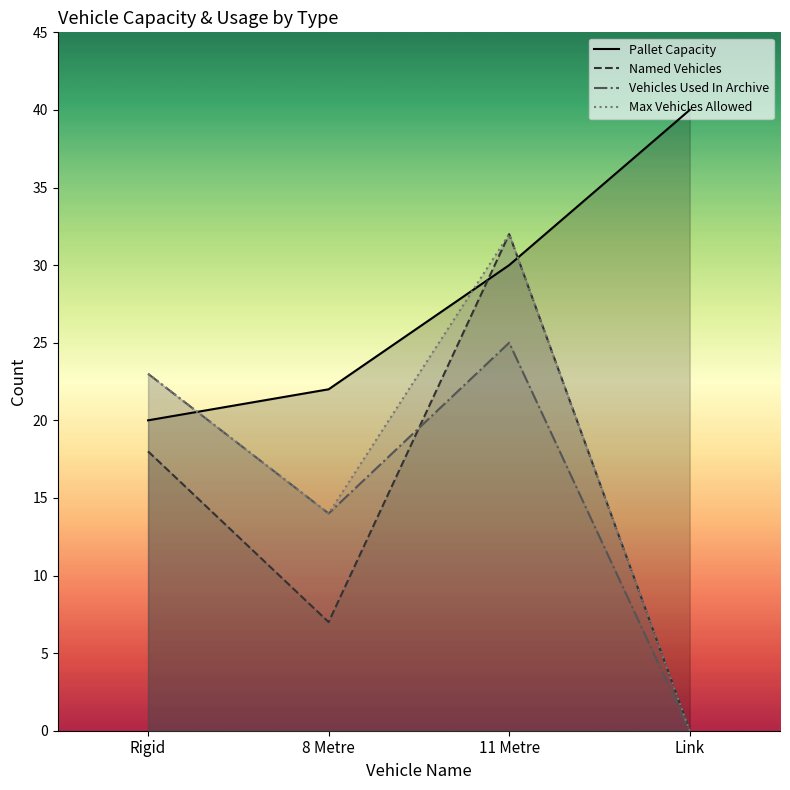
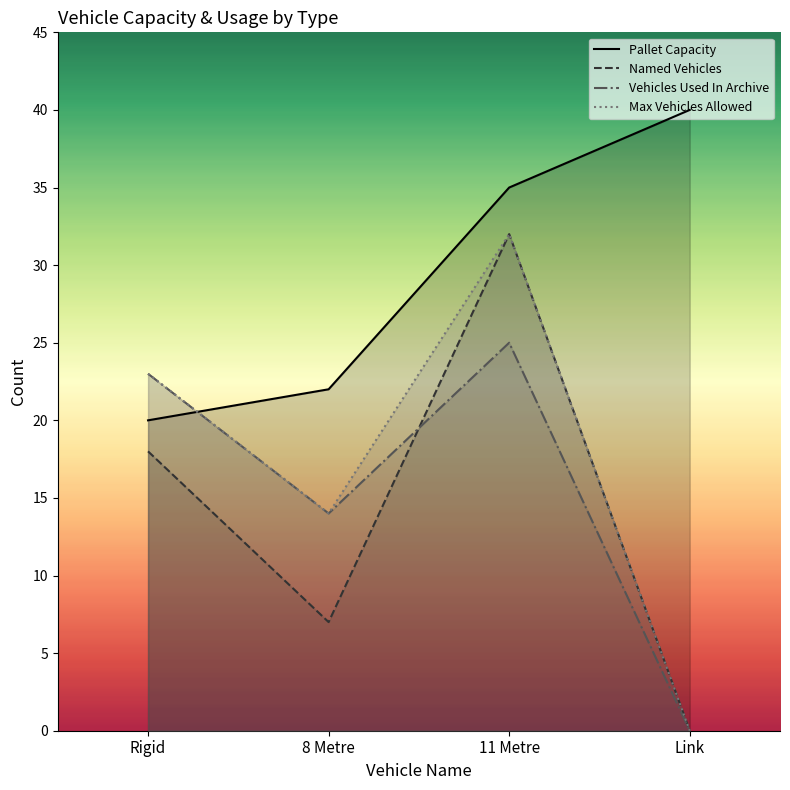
Pallet Capacity, 11 Metre: 30 -> 35
